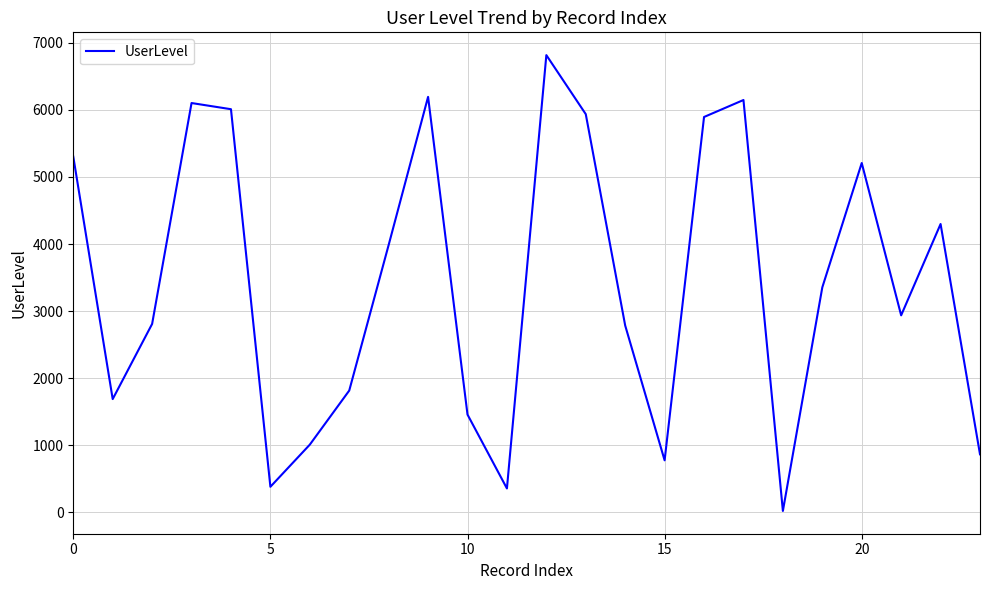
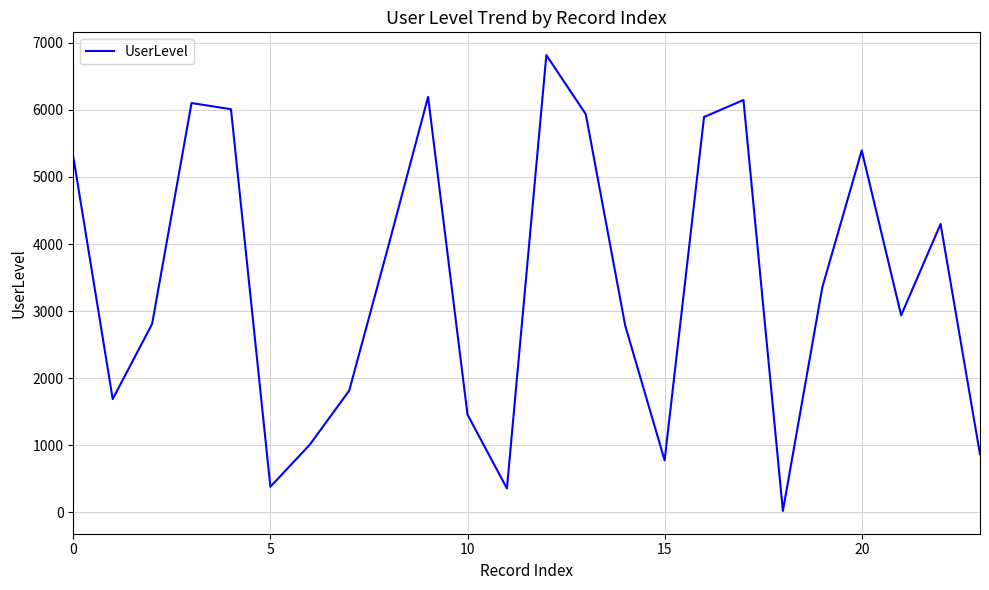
20: 5200 -> 5400
